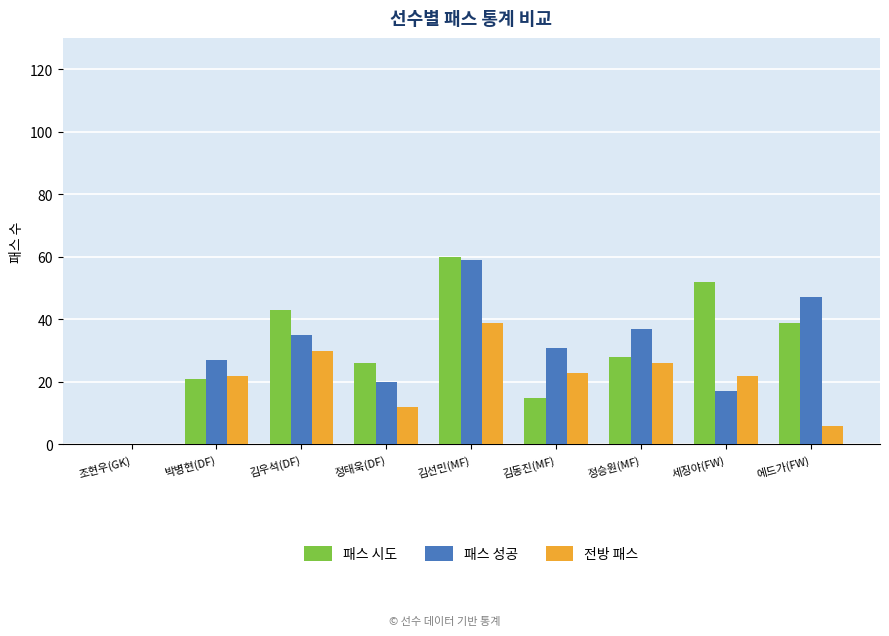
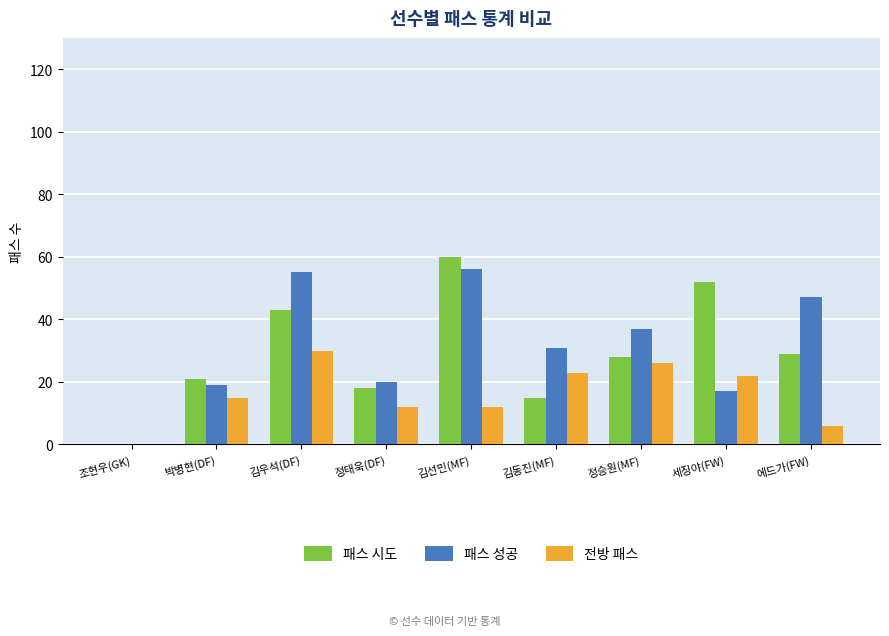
패스 성공, 박병현(DF): 27 -> 19
전방 패스, 박병현(DF): 22 -> 15
패스 성공, 김우석(DF): 35 -> 55
패스 시도, 정태욱(DF): 26 -> 18
패스 성공, 김선민(MF): 59 -> 56
전방 패스, 김선민(MF): 39 -> 12
패스 시도, 에드가(FW): 39 -> 29
